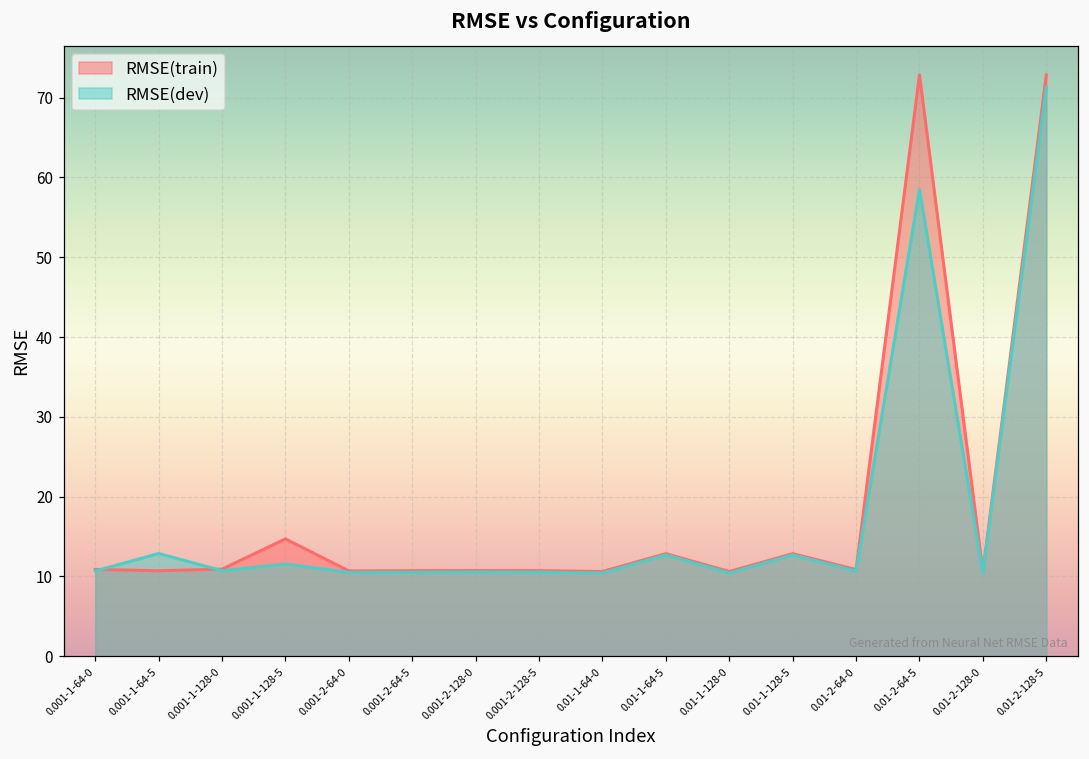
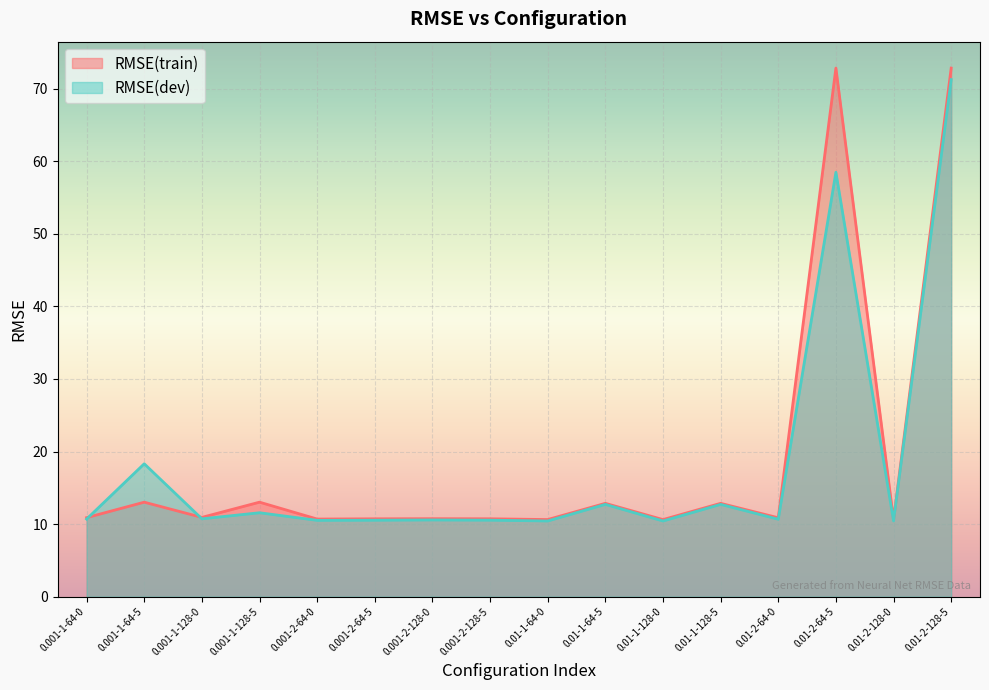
RMSE(train), 0.001-1-64-5: 11 -> 13
RMSE(dev), 0.001-1-64-5: 13 -> 18
RMSE(train), 0.001-1-128-5: 15 -> 13
